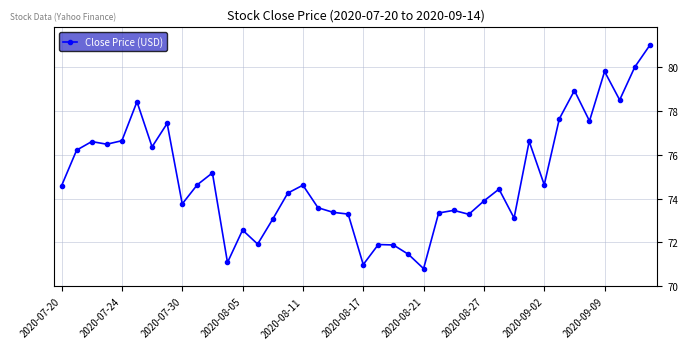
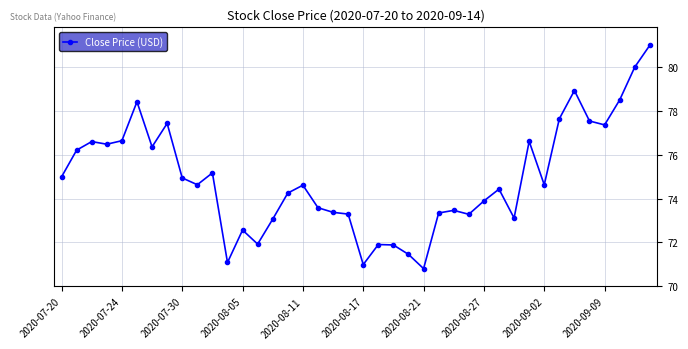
2020-07-20: 74.6 -> 75.0
2020-07-30: 73.8 -> 74.9
2020-09-09: 79.8 -> 77.4
